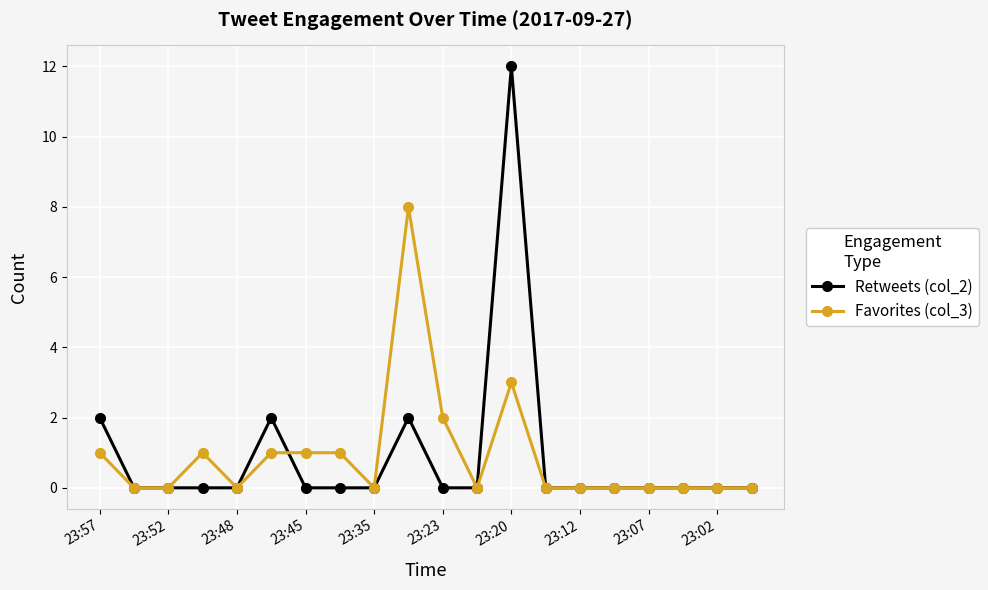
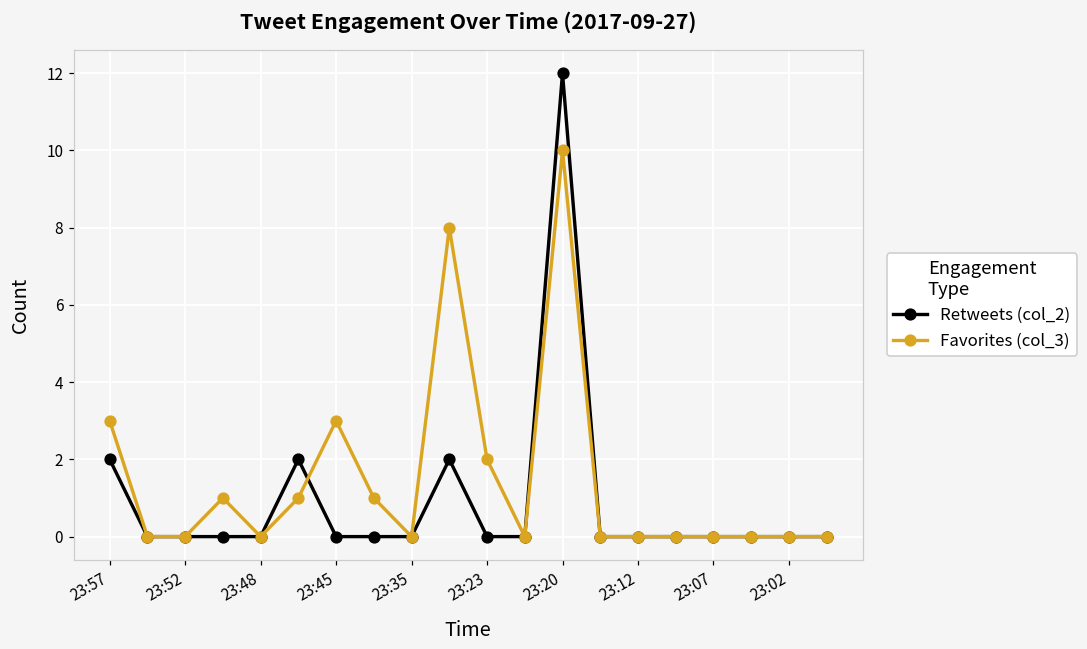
Favorites (col_3), 23:57: 1 -> 3
Favorites (col_3), 23:45: 1 -> 3
Favorites (col_3), 23:20: 3 -> 10
